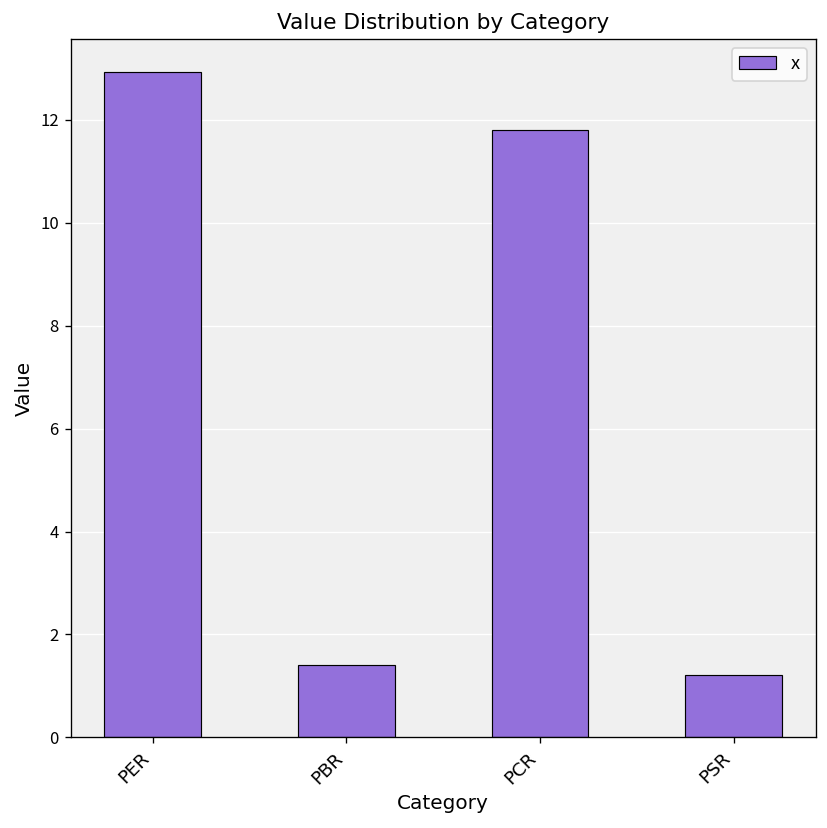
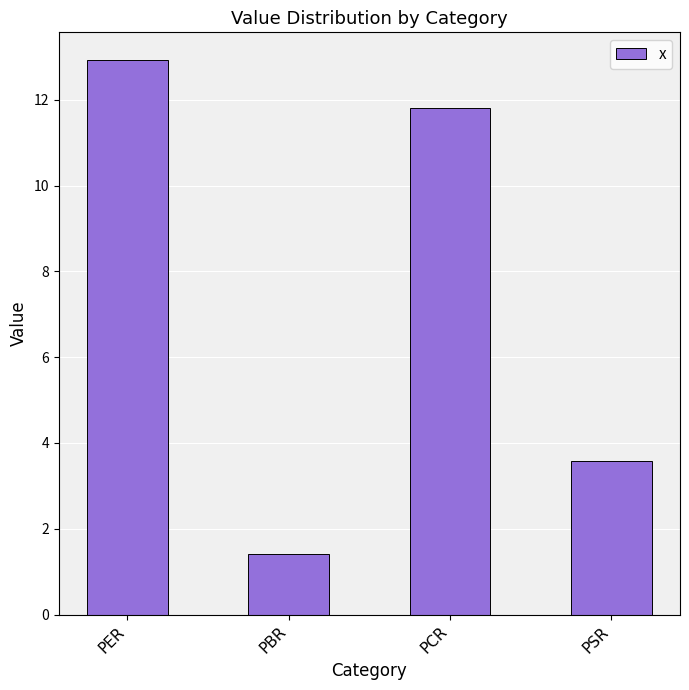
PSR: 1.2 -> 3.6
